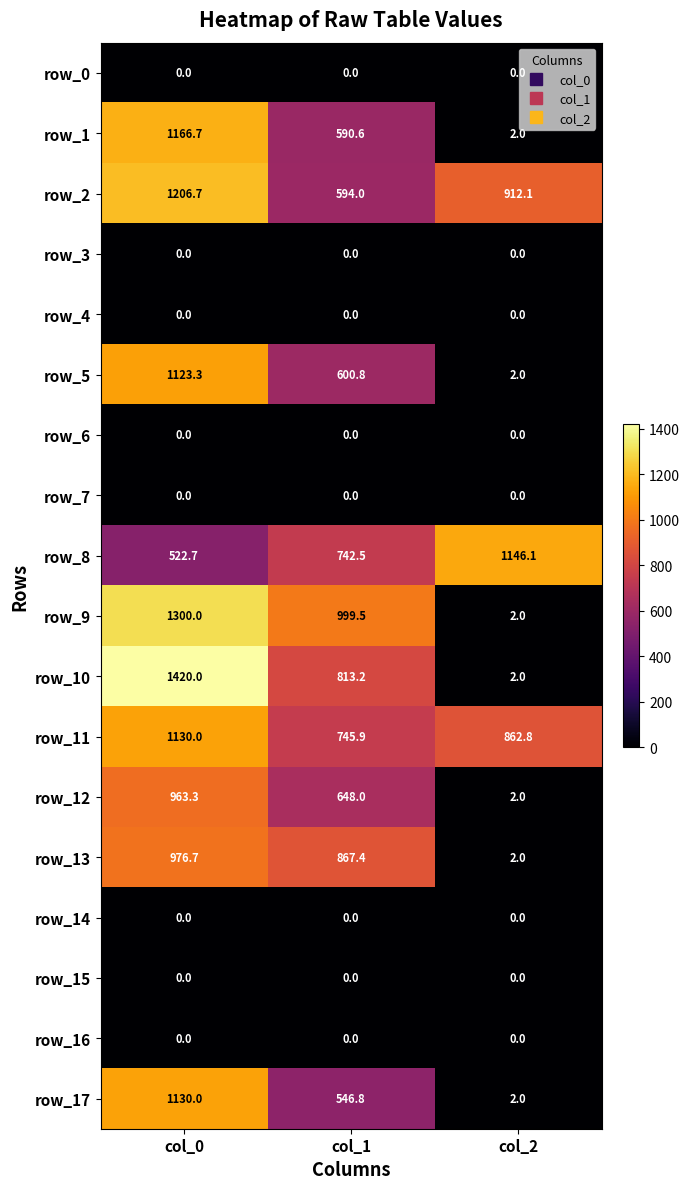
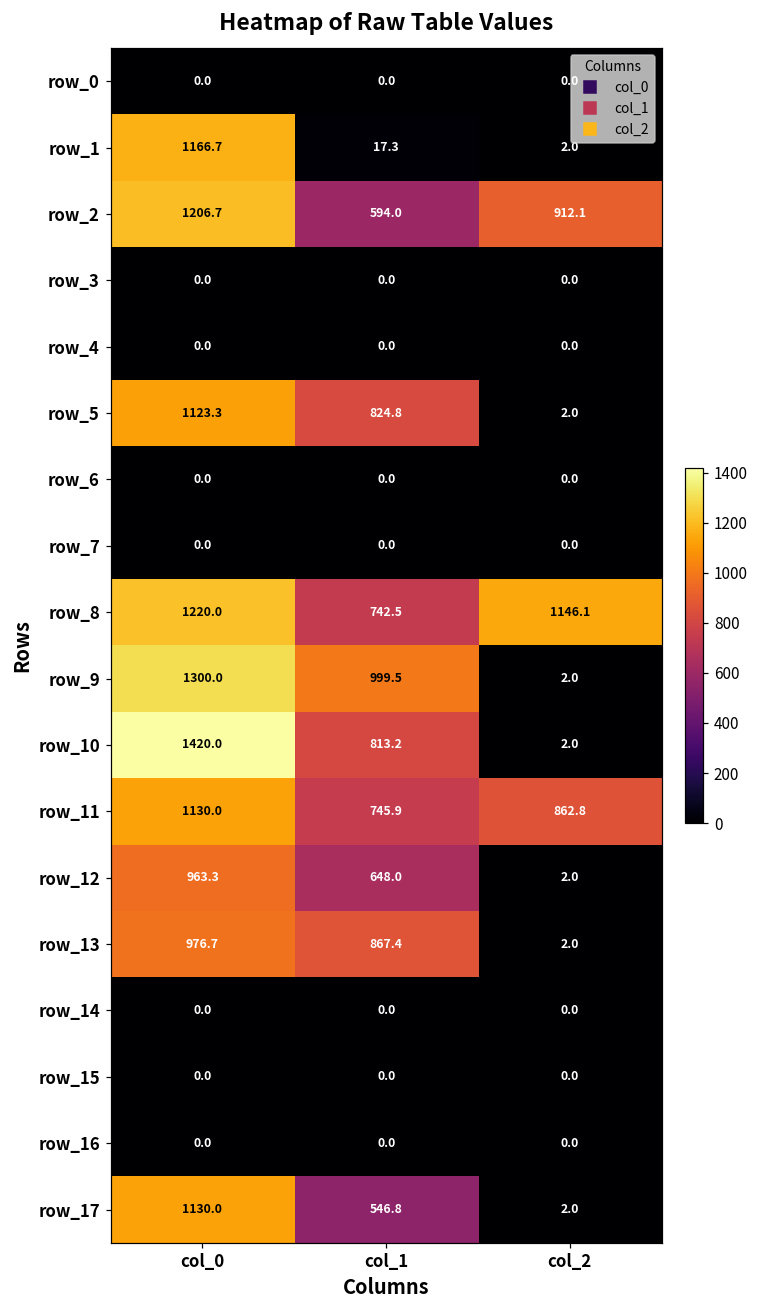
row_1, col_1: 590.6 -> 17.3
row_5, col_1: 600.8 -> 824.8
row_8, col_0: 522.7 -> 1220.0
